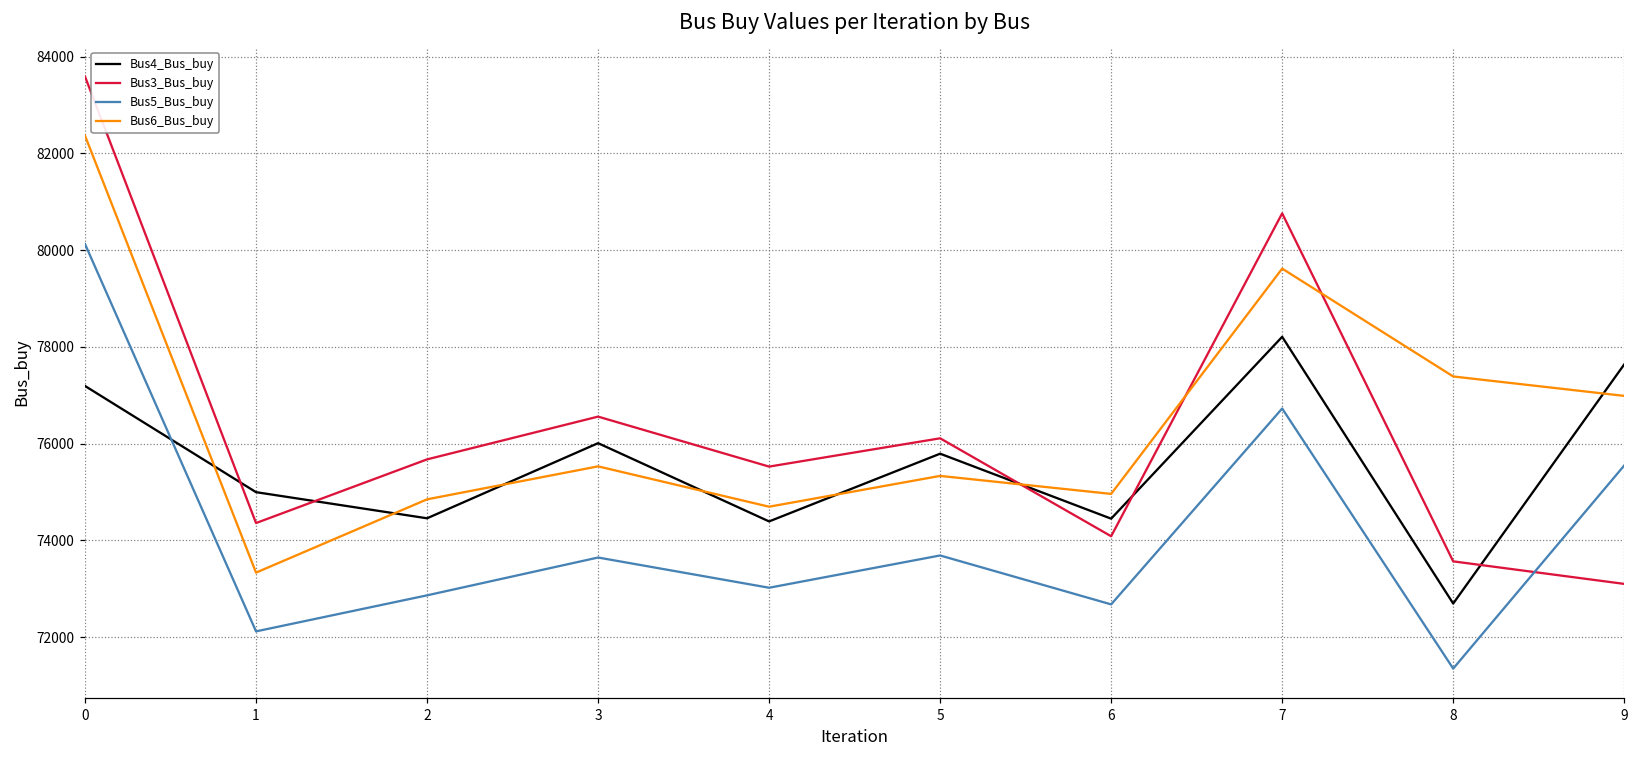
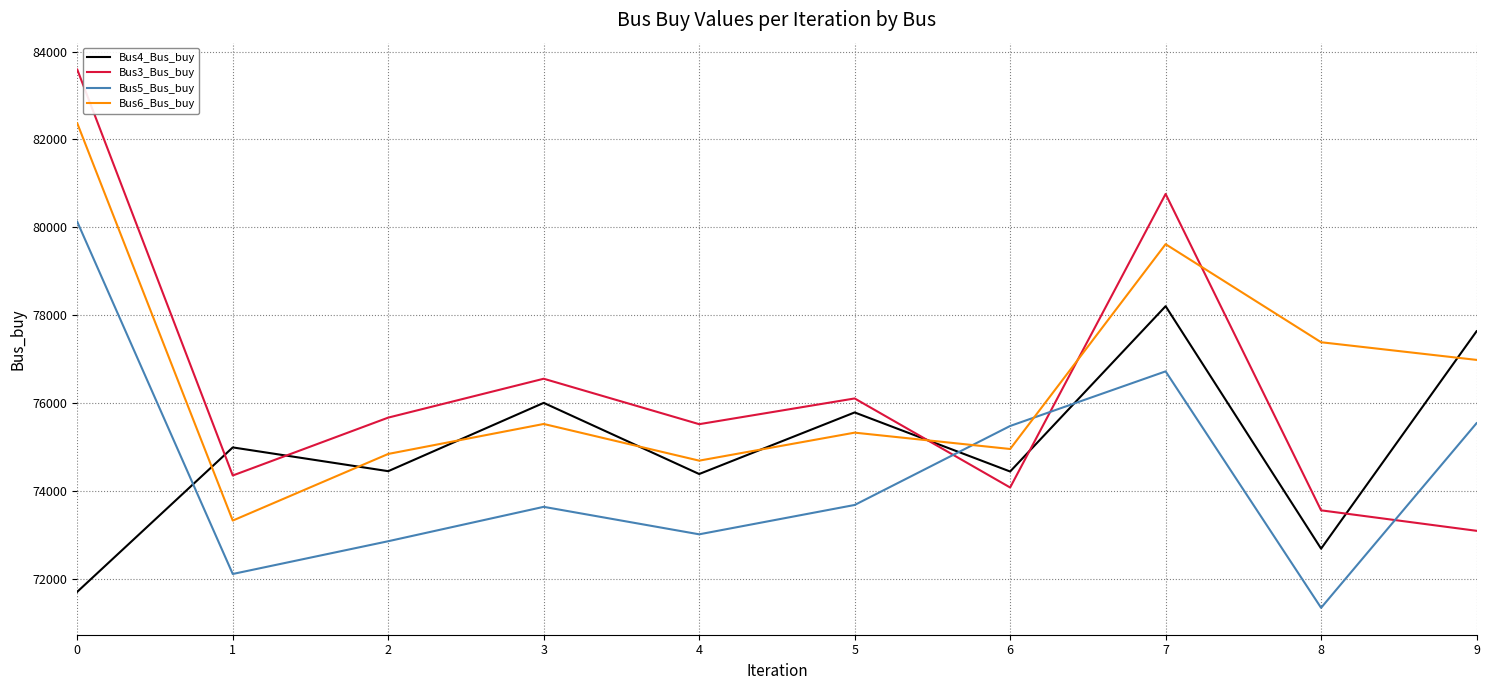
Bus4_Bus_buy, 0: 77200 -> 71700
Bus5_Bus_buy, 6: 72700 -> 75500
